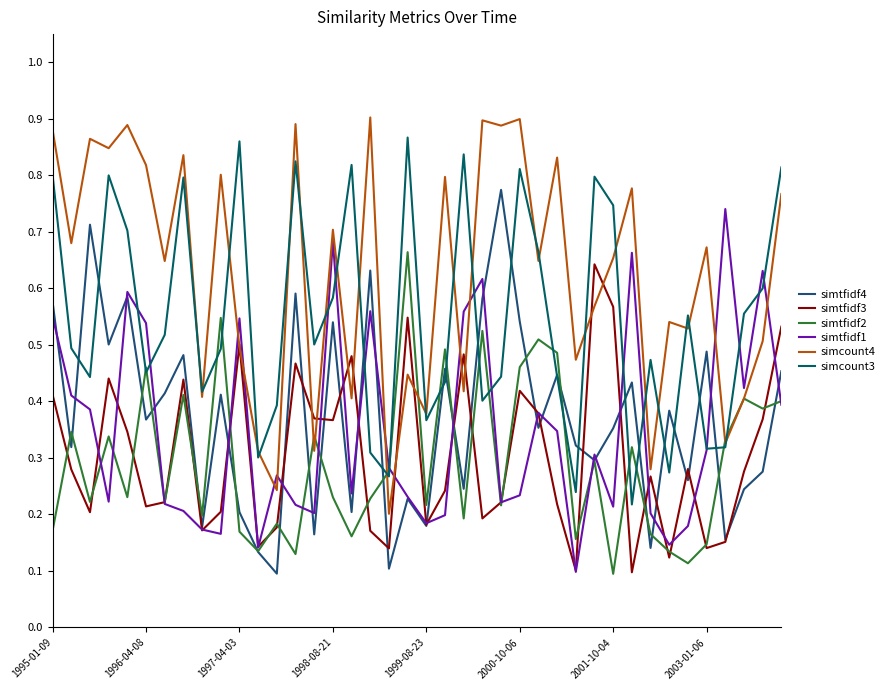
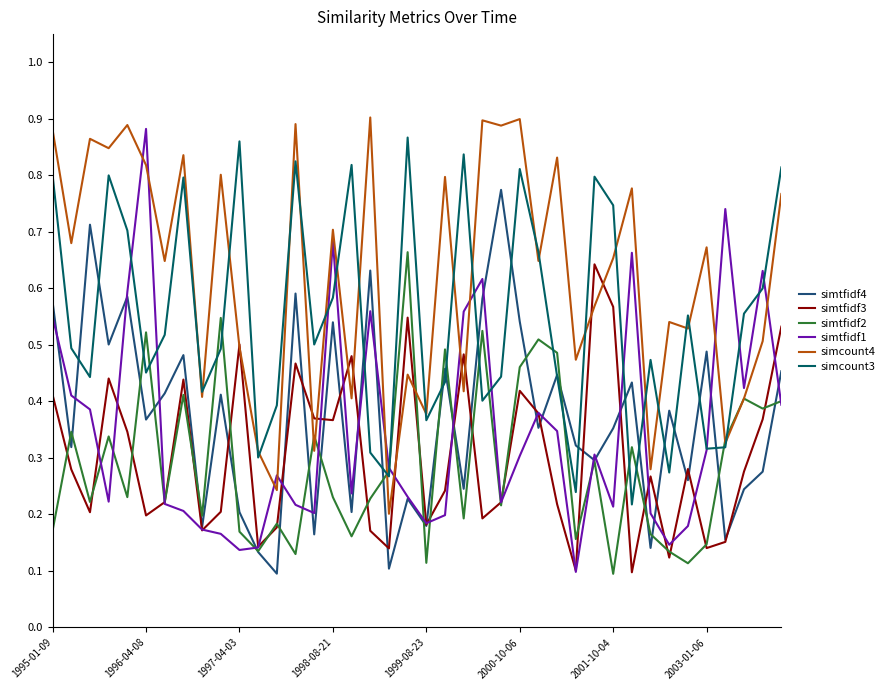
simtfidf3, 1996-04-08: 0.21 -> 0.20
simtfidf2, 1996-04-08: 0.46 -> 0.52
simtfidf1, 1996-04-08: 0.54 -> 0.88
simtfidf1, 1997-04-03: 0.55 -> 0.14
simtfidf2, 1999-08-23: 0.22 -> 0.11
simtfidf1, 2000-10-06: 0.23 -> 0.30
